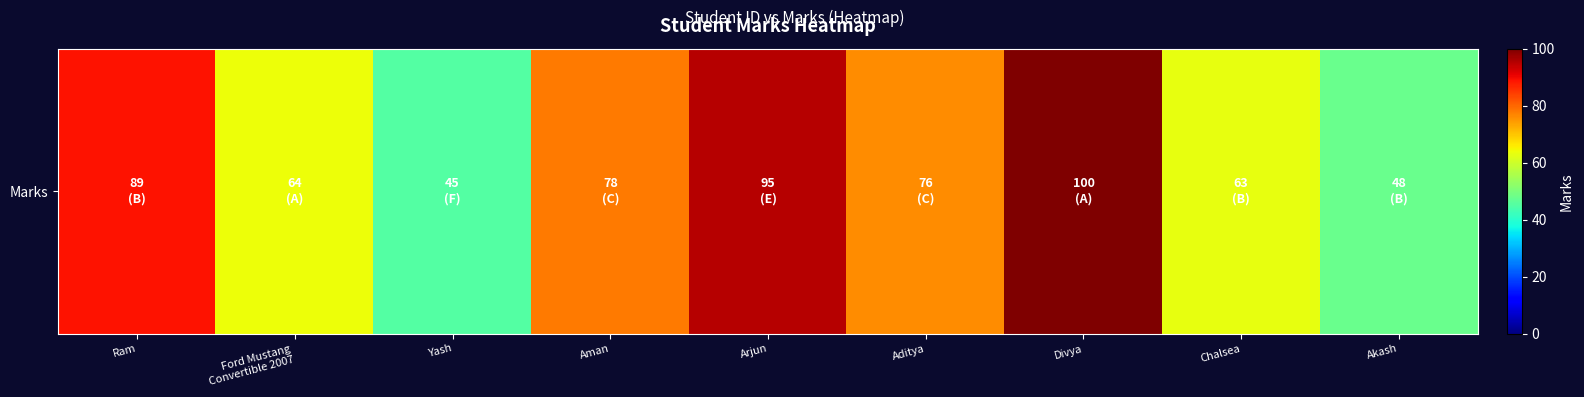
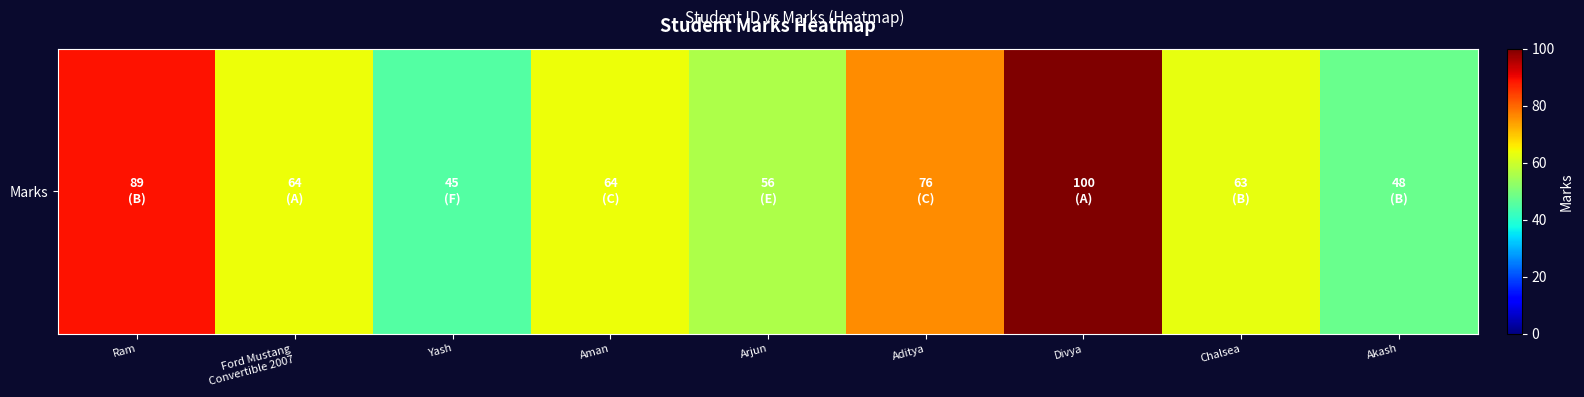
Marks, Aman: 78 -> 64
Marks, Arjun: 95 -> 56
